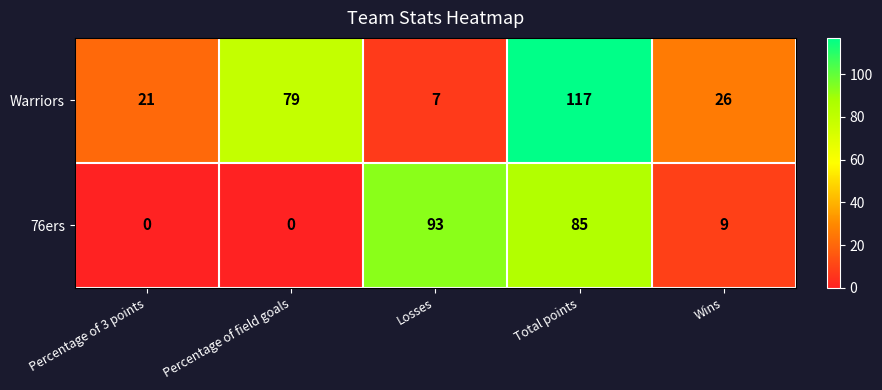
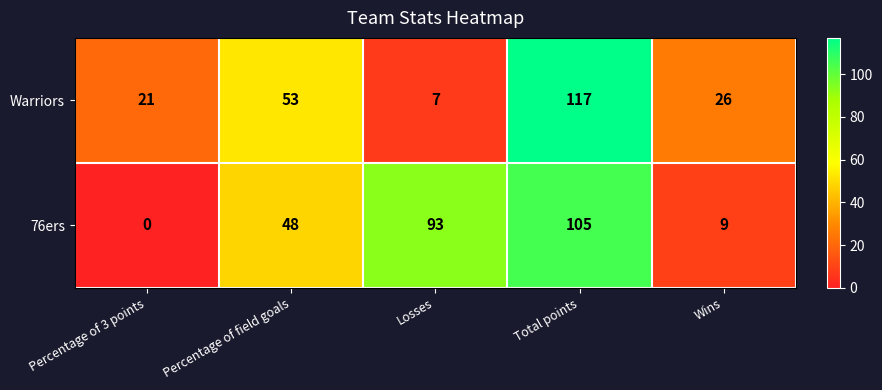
Warriors, Percentage of field goals: 79 -> 53
76ers, Percentage of field goals: 0 -> 48
76ers, Total points: 85 -> 105
